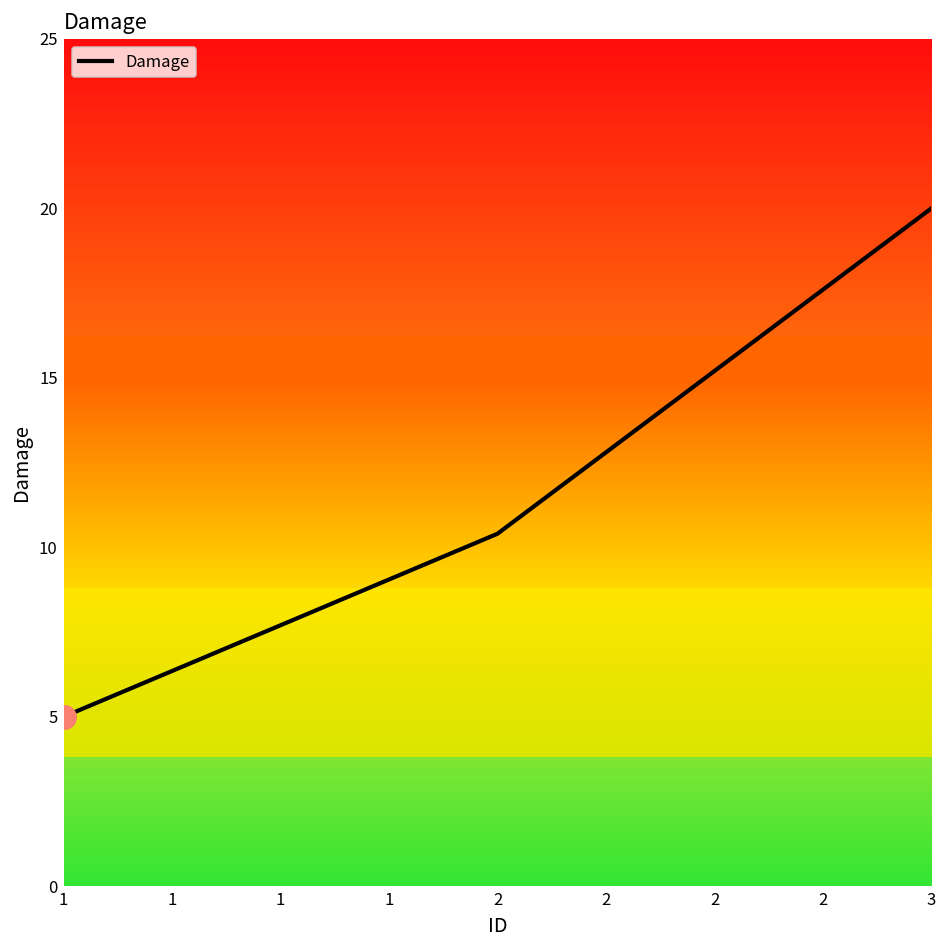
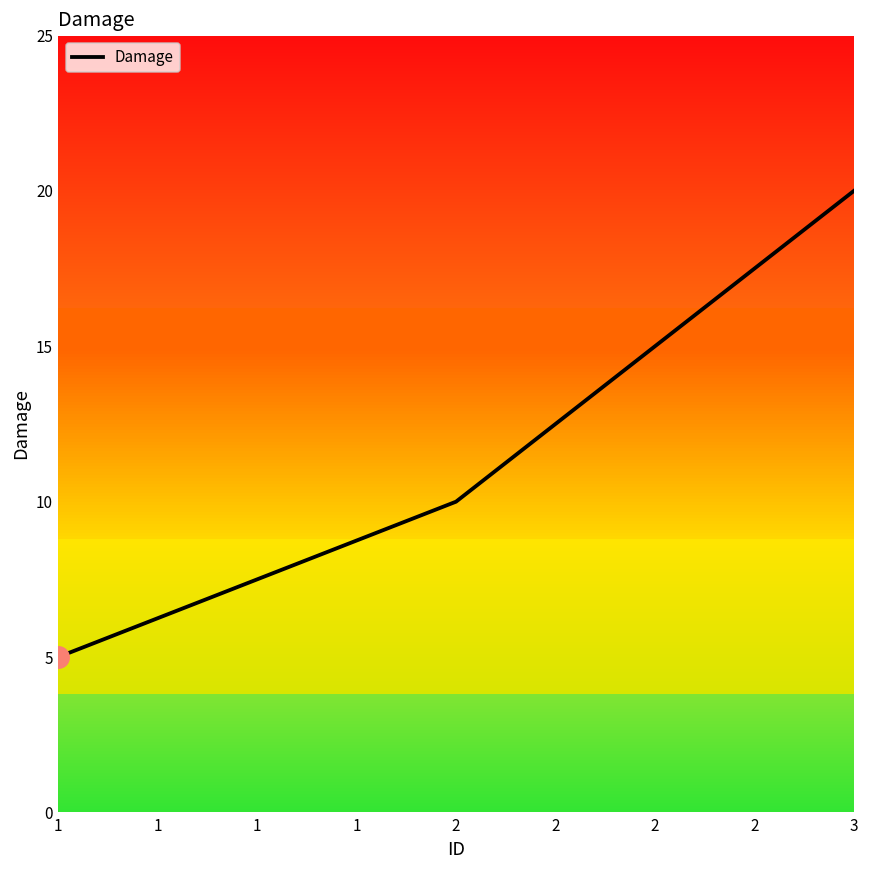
Damage, 2: 10.4 -> 10.0
